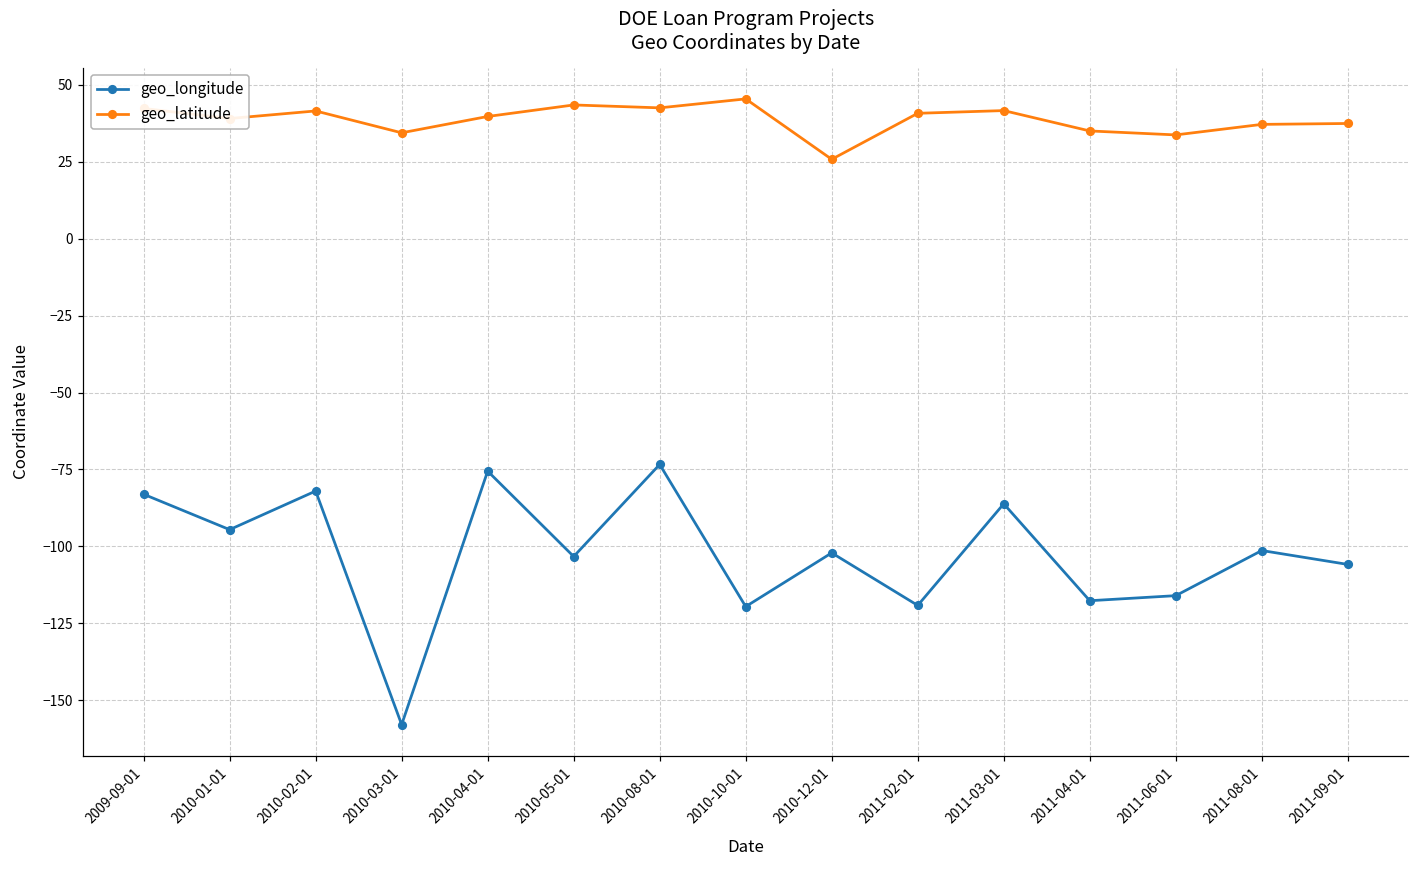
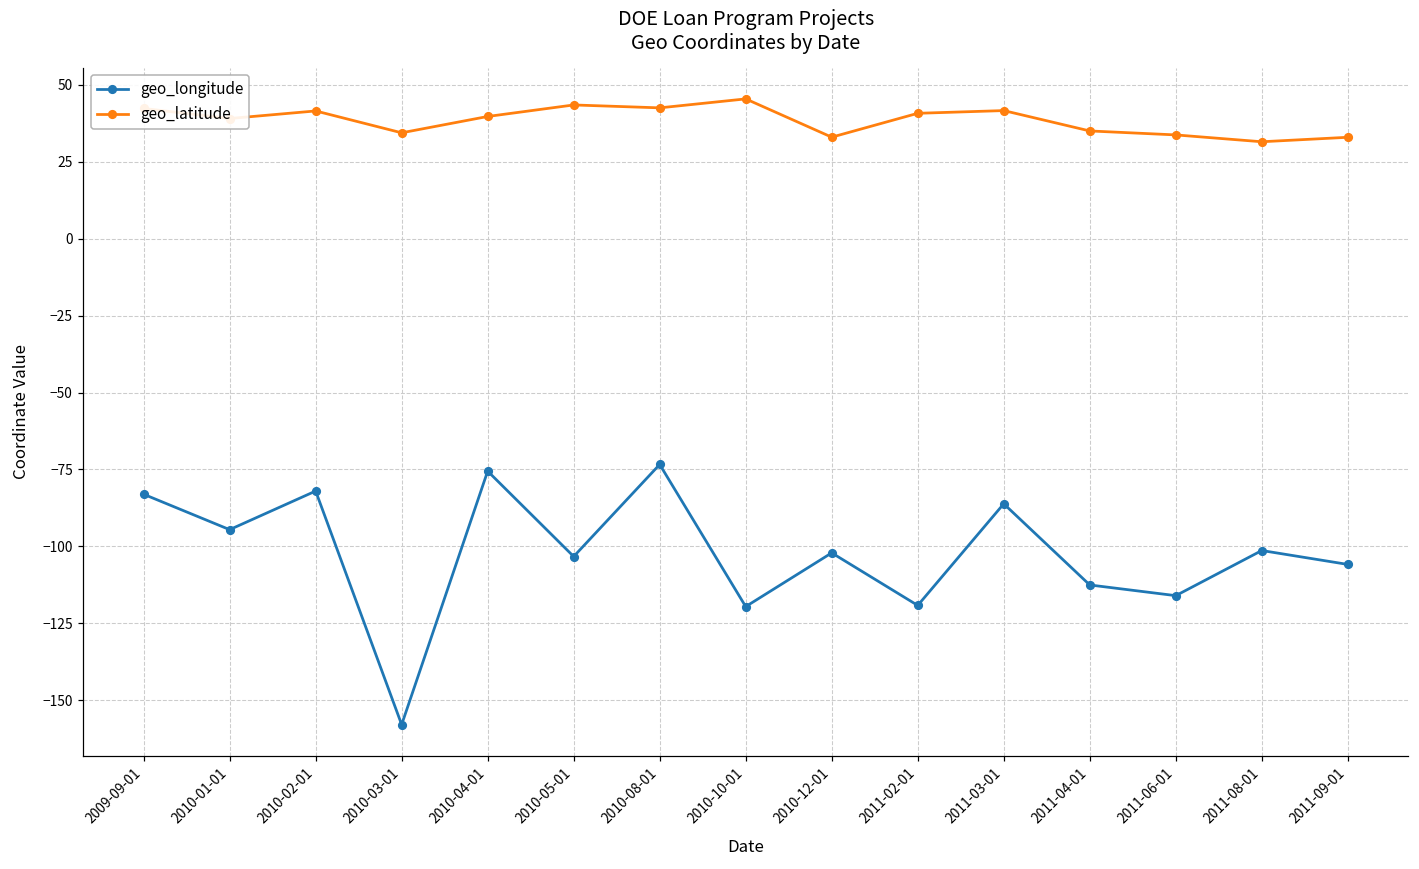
geo_latitude, 2010-12-01: 26 -> 33
geo_longitude, 2011-04-01: -118 -> -113
geo_latitude, 2011-08-01: 37 -> 32
geo_latitude, 2011-09-01: 37 -> 33
